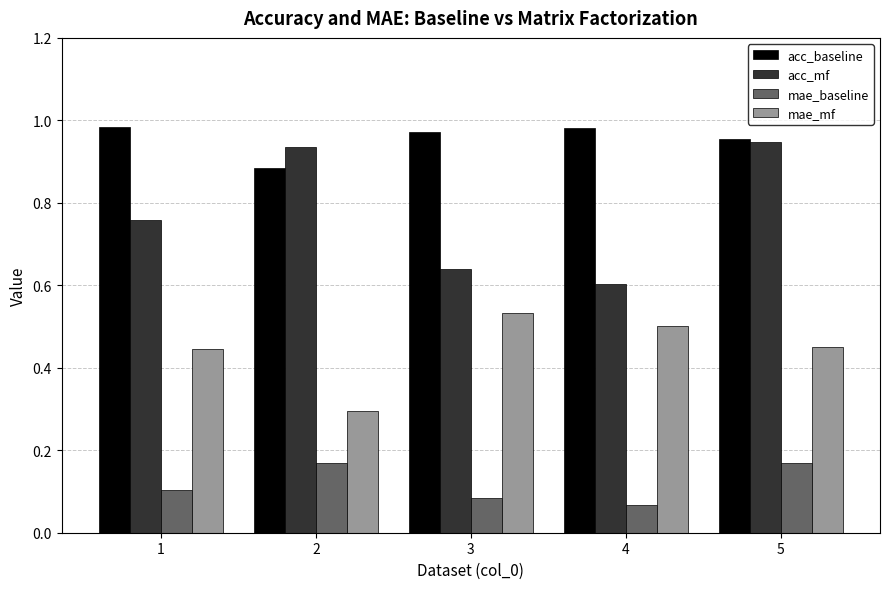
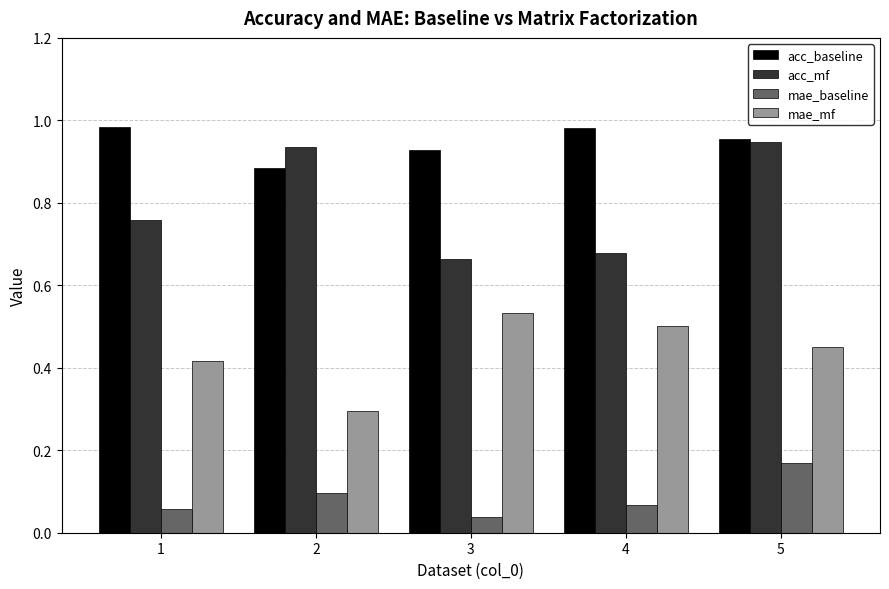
mae_baseline, 1: 0.10 -> 0.06
mae_mf, 1: 0.44 -> 0.42
mae_baseline, 2: 0.17 -> 0.10
acc_baseline, 3: 0.97 -> 0.93
acc_mf, 3: 0.64 -> 0.66
mae_baseline, 3: 0.08 -> 0.04
acc_mf, 4: 0.60 -> 0.68
